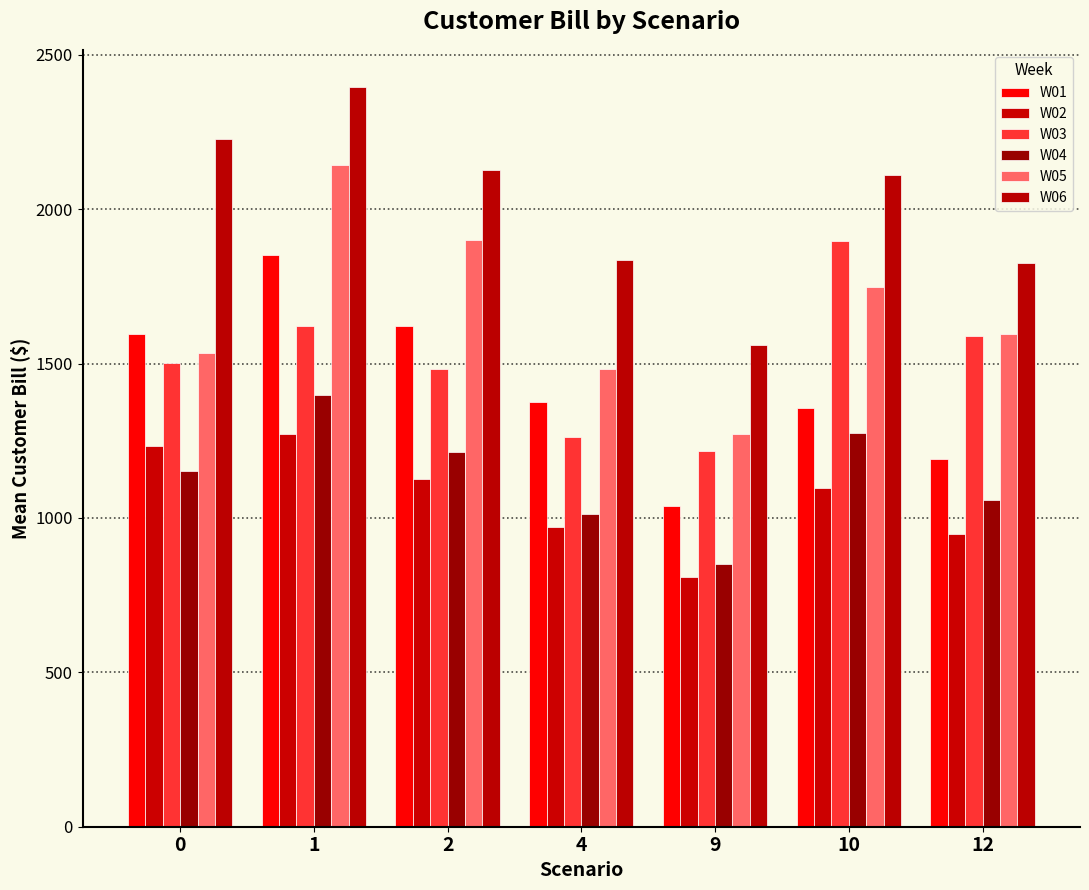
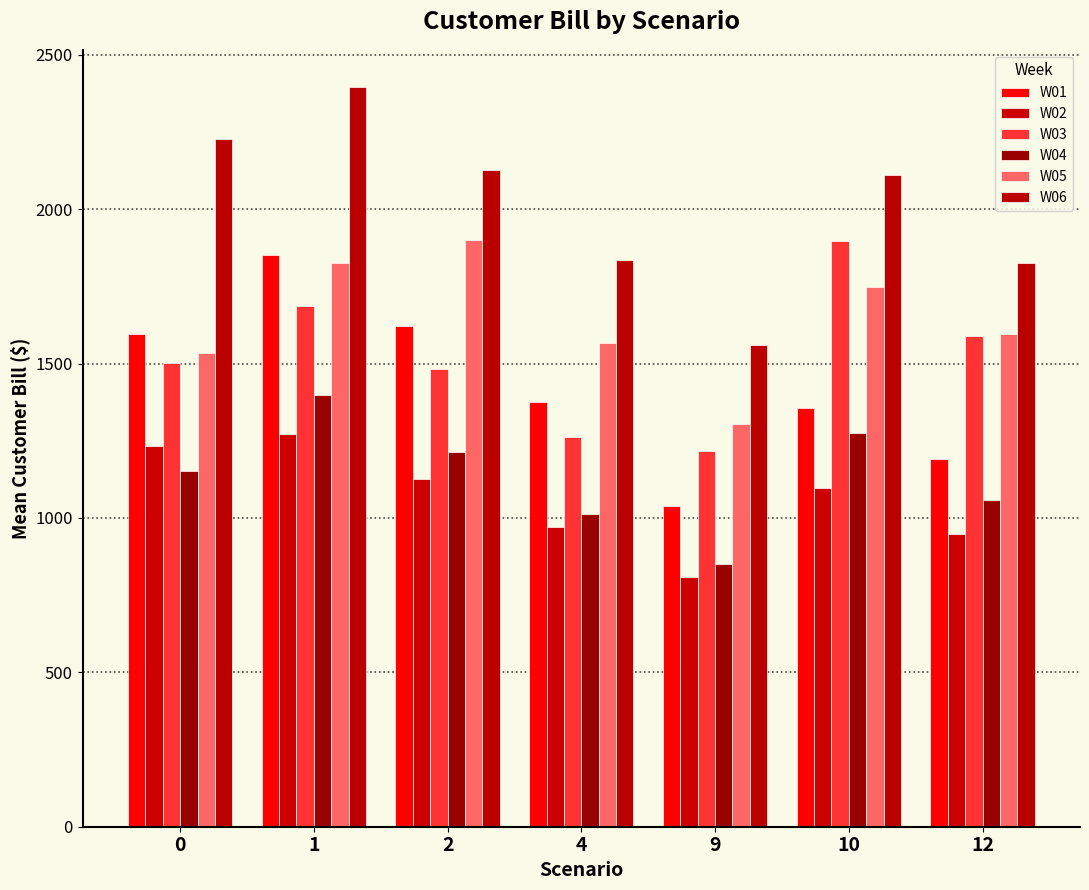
W03, 1: 1620 -> 1690
W05, 1: 2140 -> 1830
W05, 4: 1480 -> 1570
W05, 9: 1270 -> 1300
